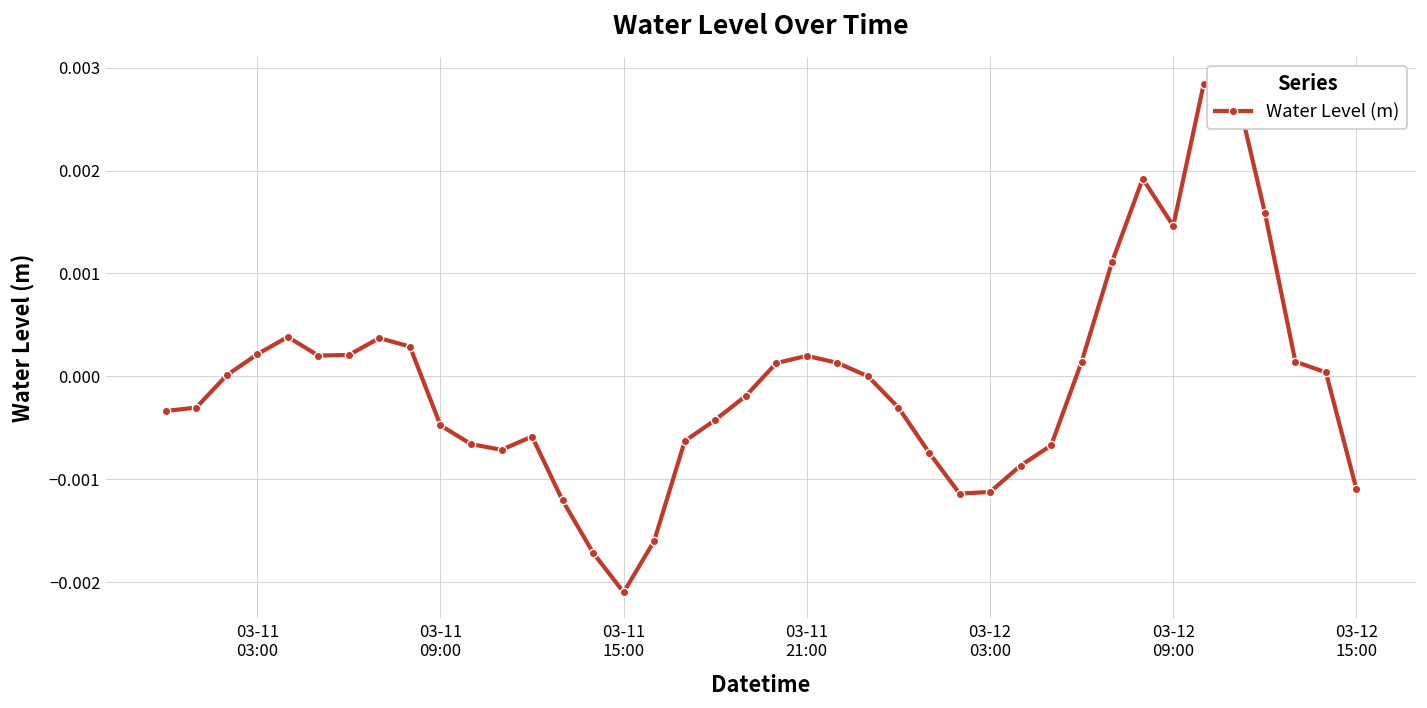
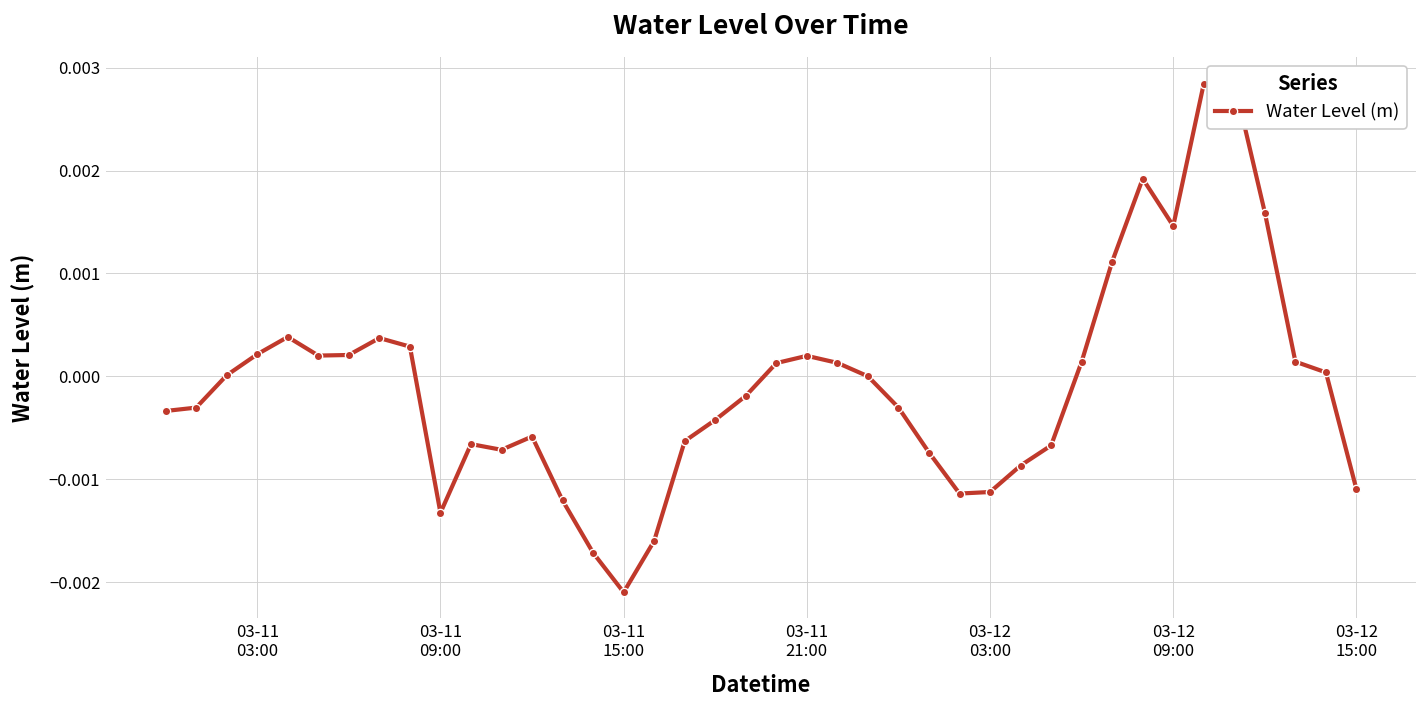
03-11 09:00: -0.0005 -> -0.0013
